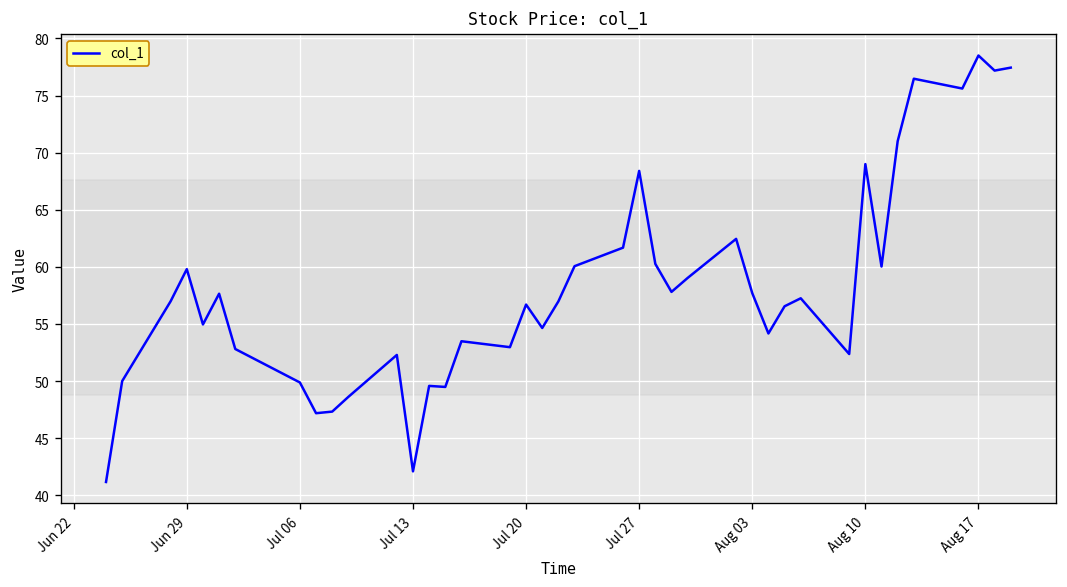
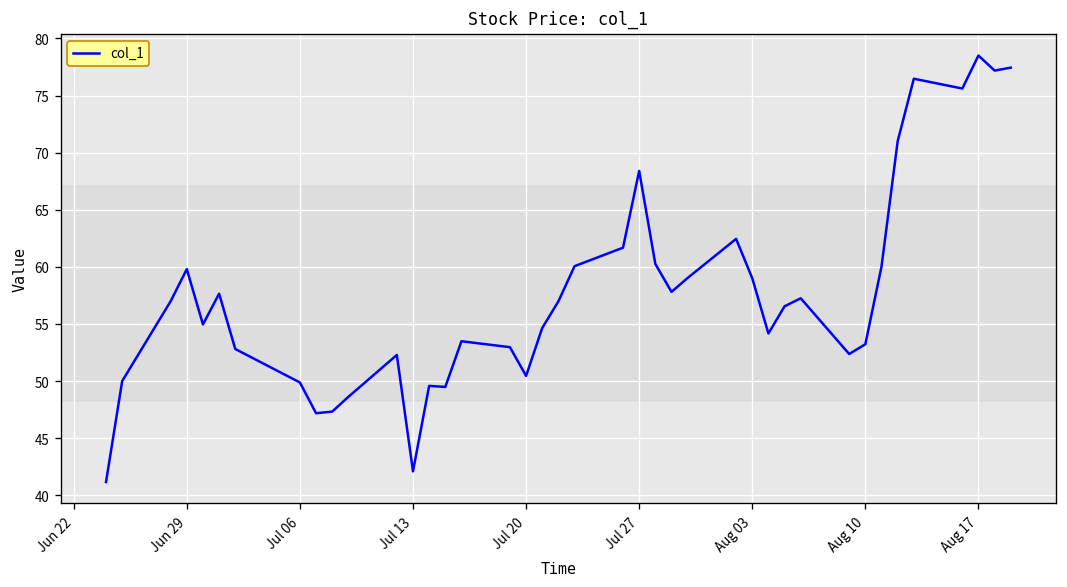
Jul 20: 57 -> 50
Aug 03: 58 -> 59
Aug 10: 69 -> 53
